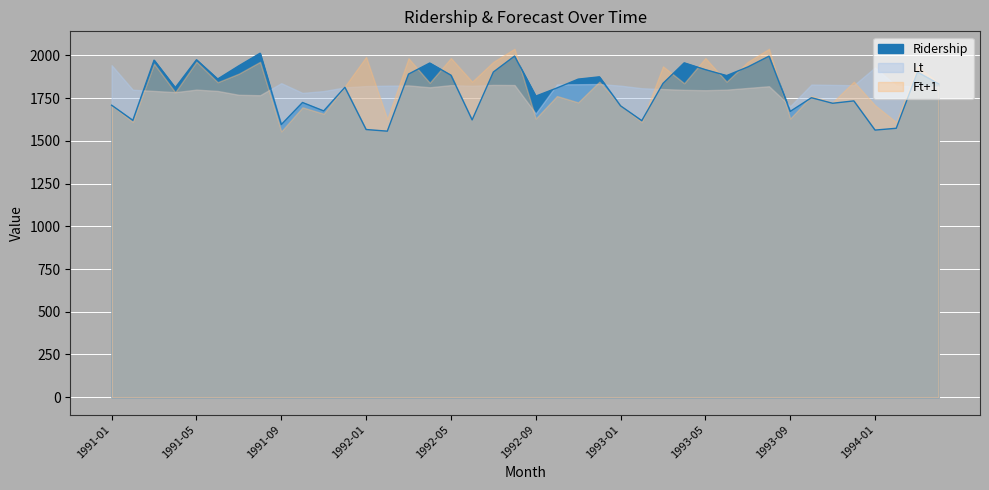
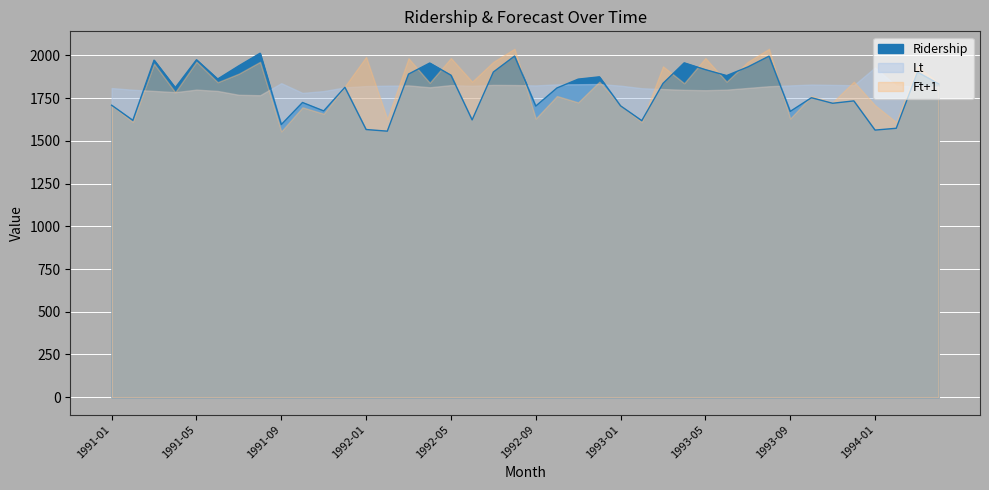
Lt, 1991-01: 1940 -> 1810
Ridership, 1992-09: 1760 -> 1700
Lt, 1992-09: 1660 -> 1820
Lt, 1993-09: 1700 -> 1830
